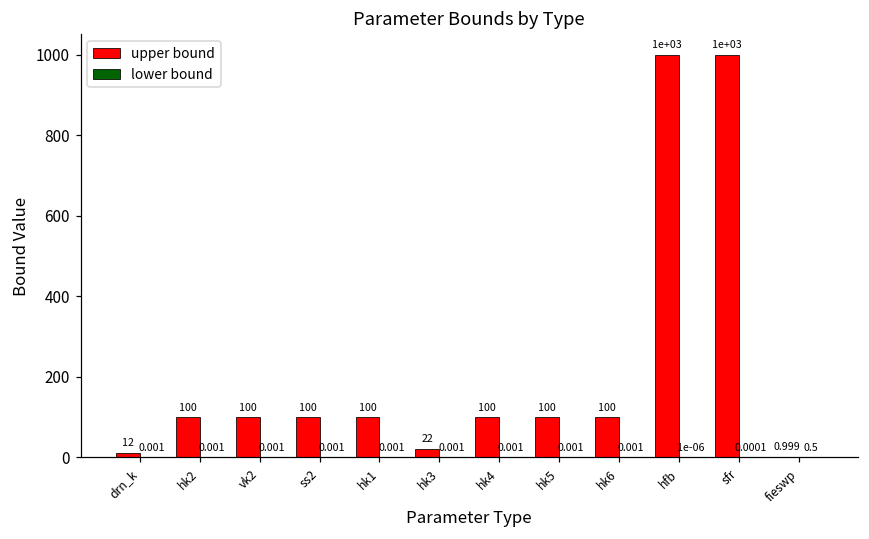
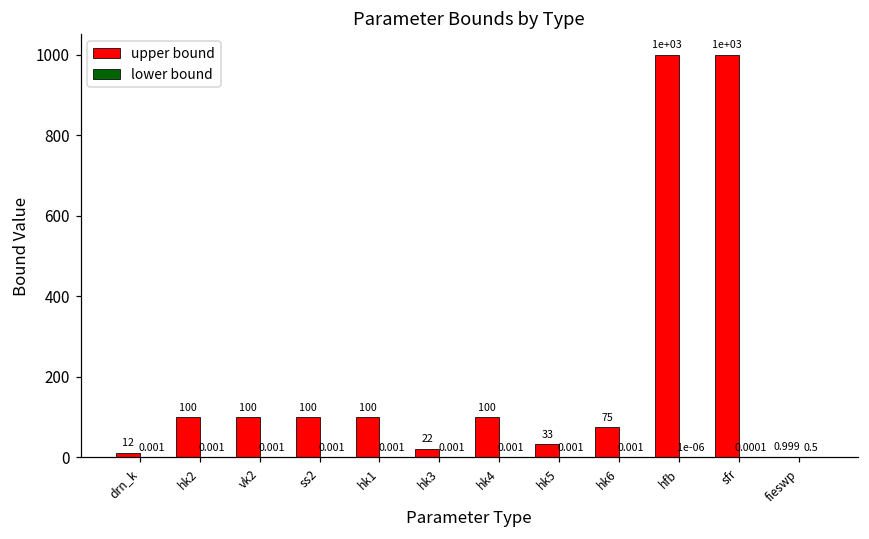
upper bound, hk5: 100 -> 33
upper bound, hk6: 100 -> 75
